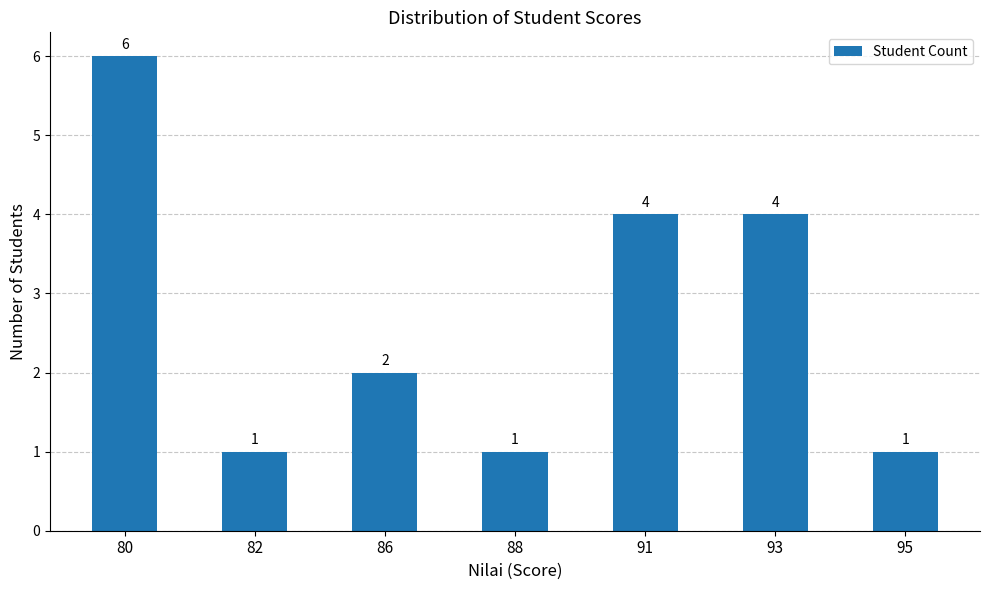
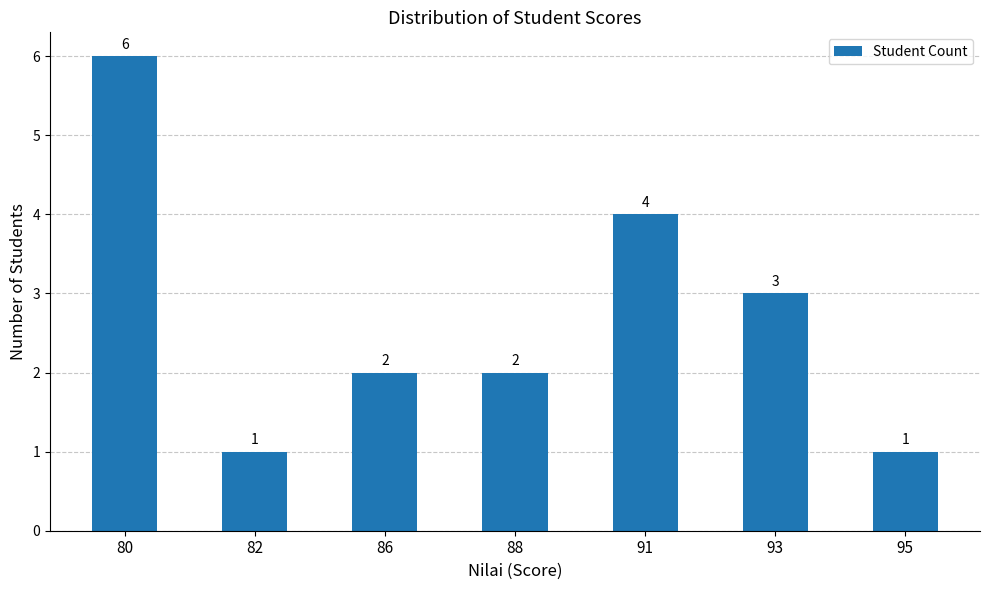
88: 1 -> 2
93: 4 -> 3
